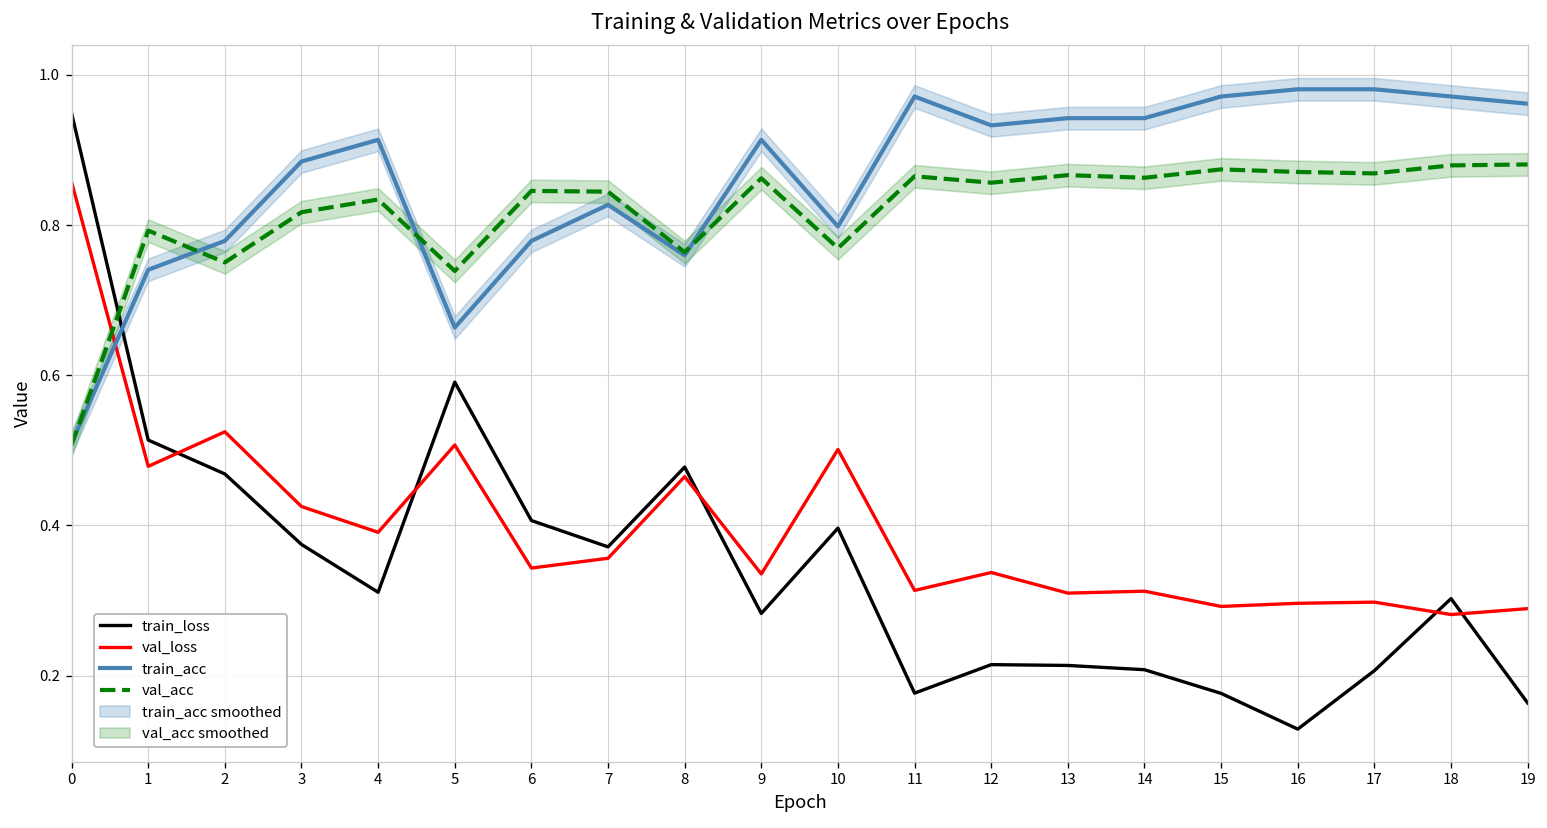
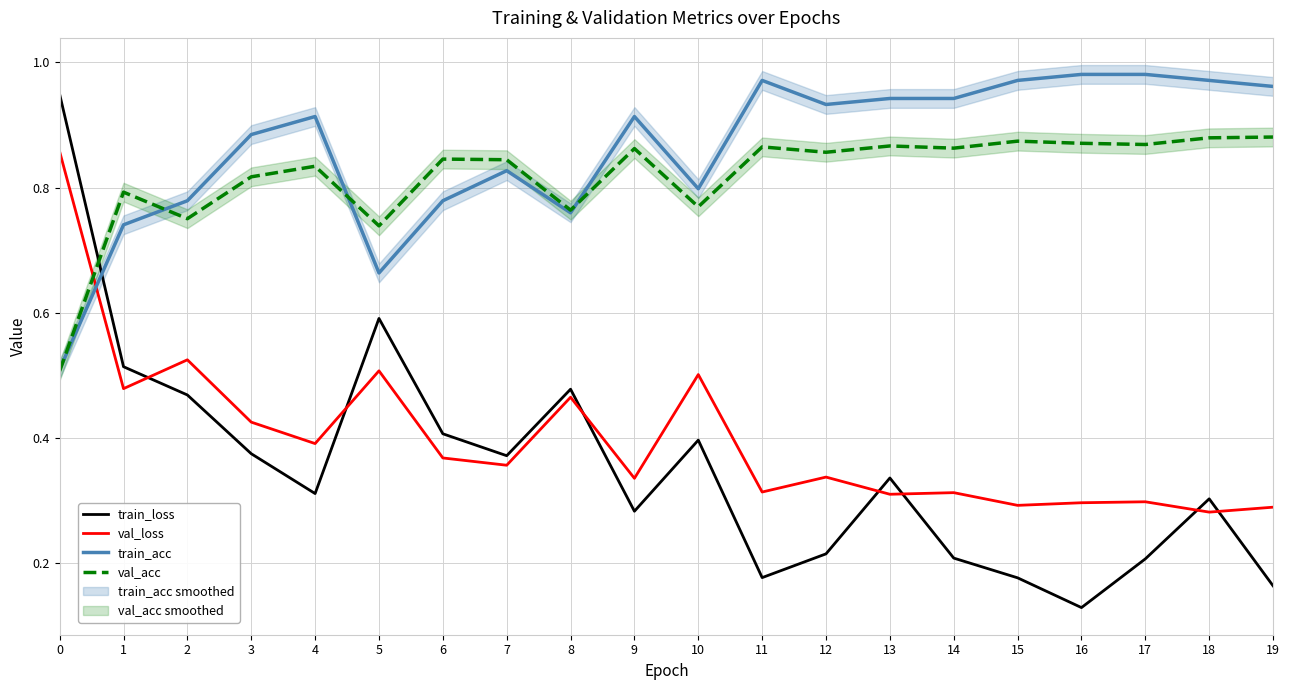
val_loss, 6: 0.34 -> 0.37
train_loss, 13: 0.21 -> 0.34
